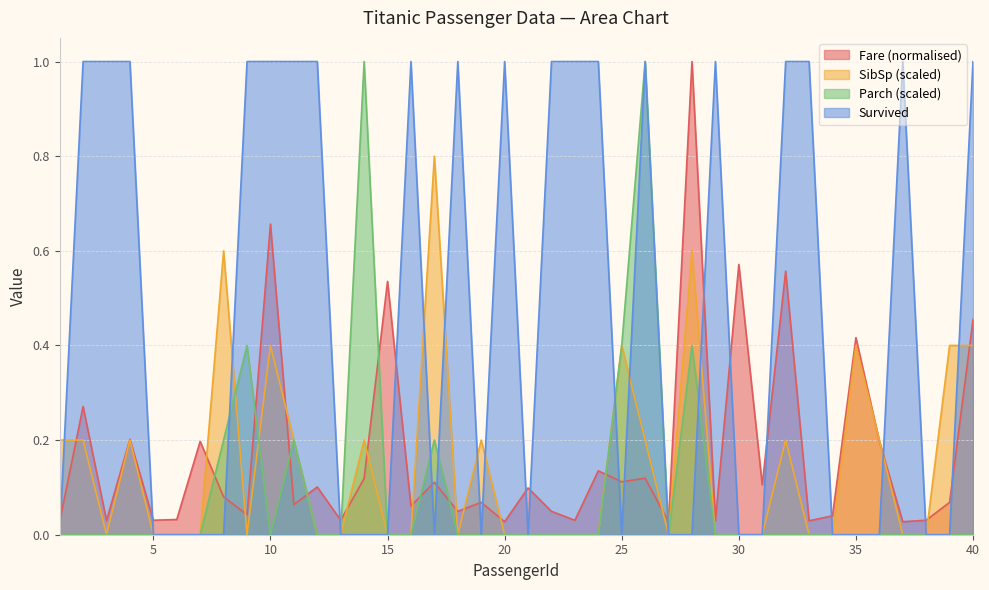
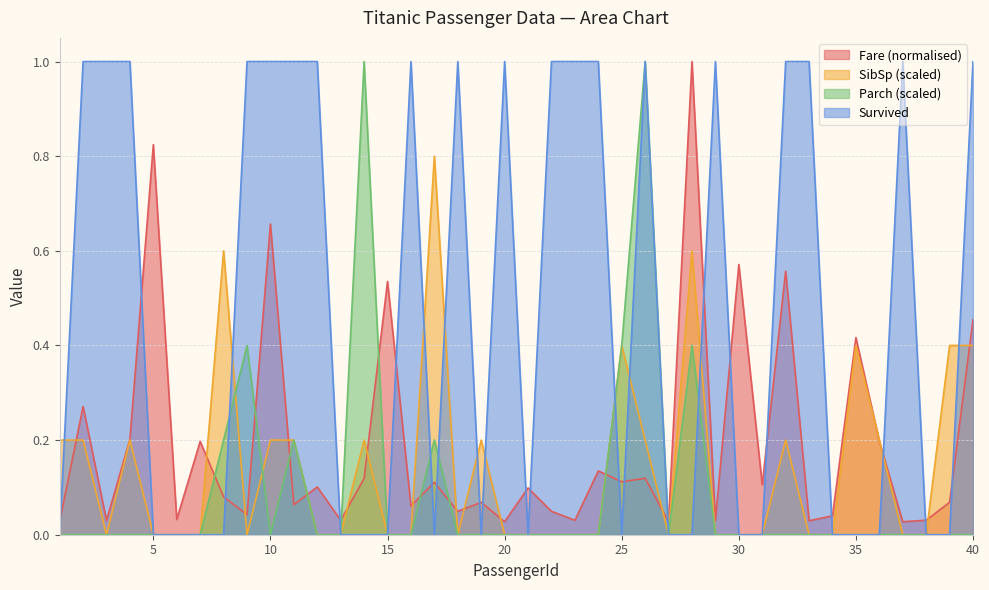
Fare (normalised), 5: 0.03 -> 0.82
SibSp (scaled), 10: 0.40 -> 0.20
